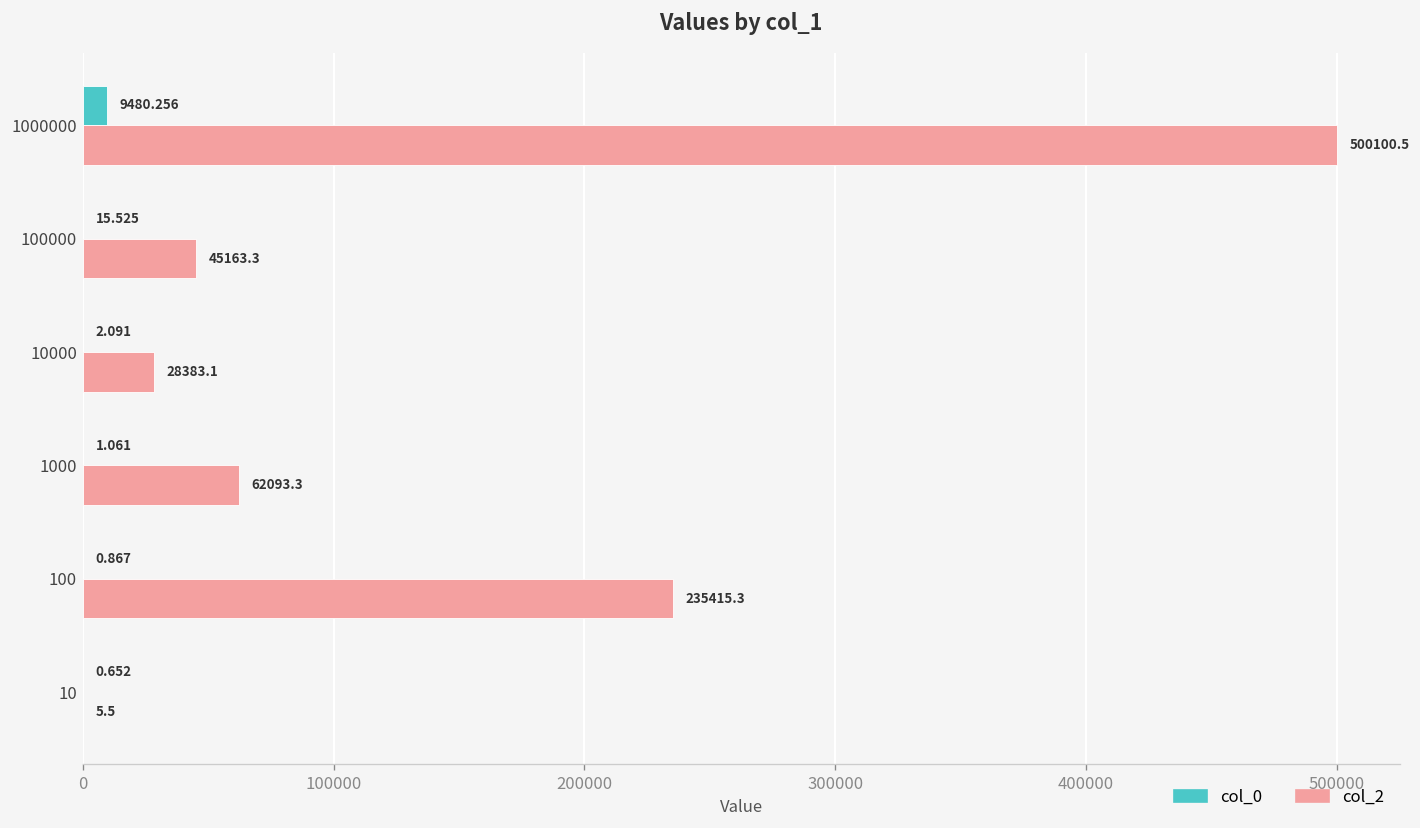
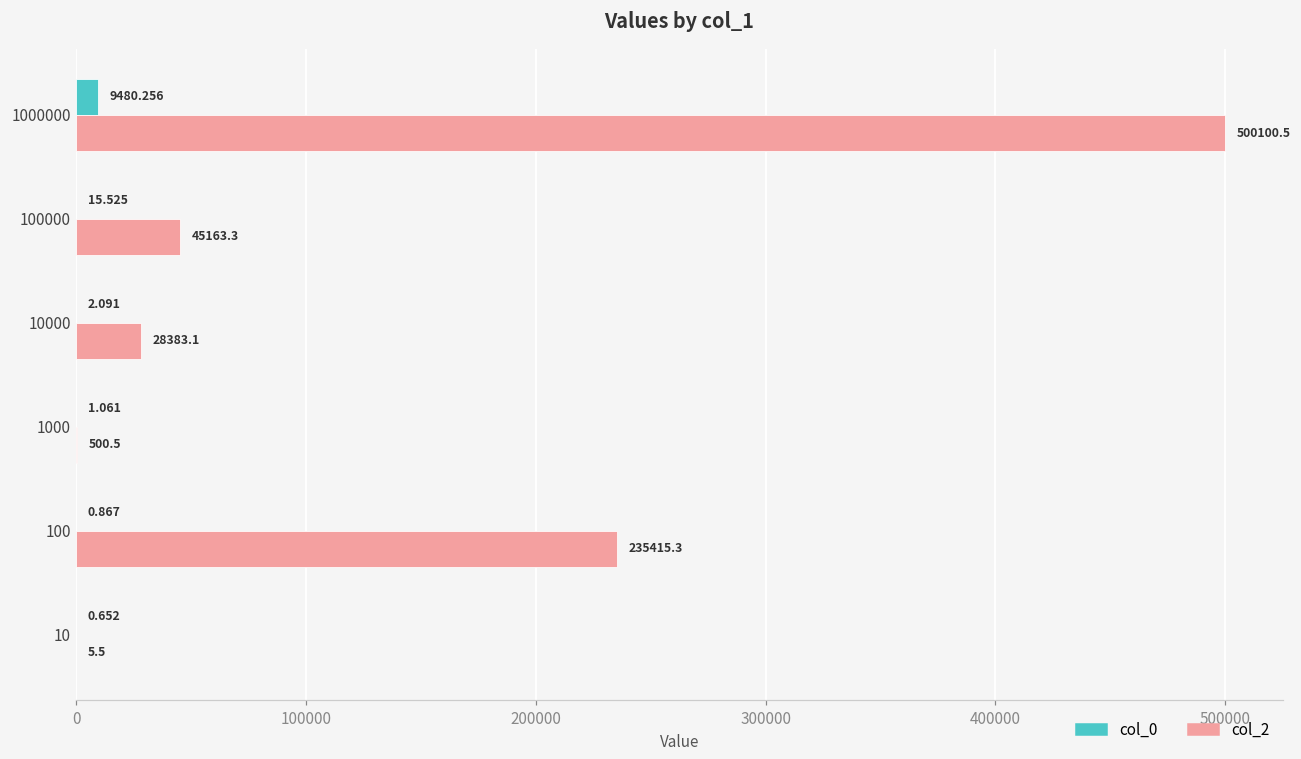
col_2, 1000: 62093.3 -> 500.5
